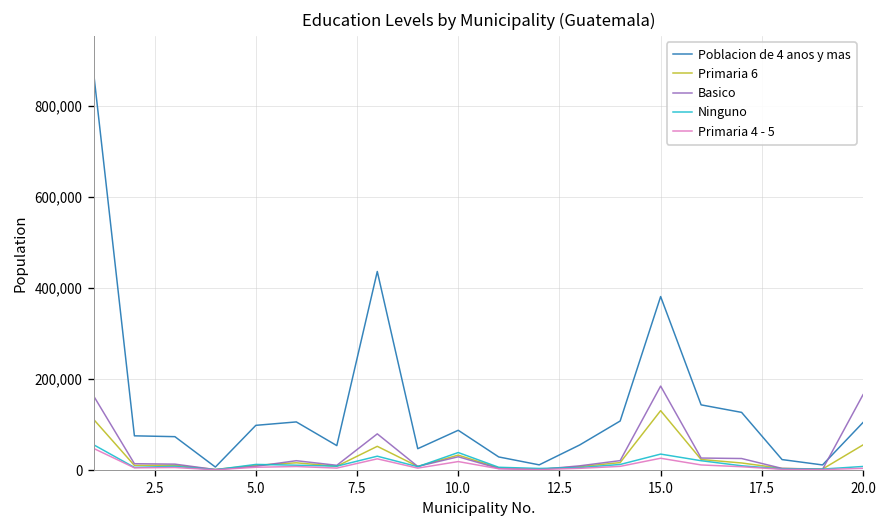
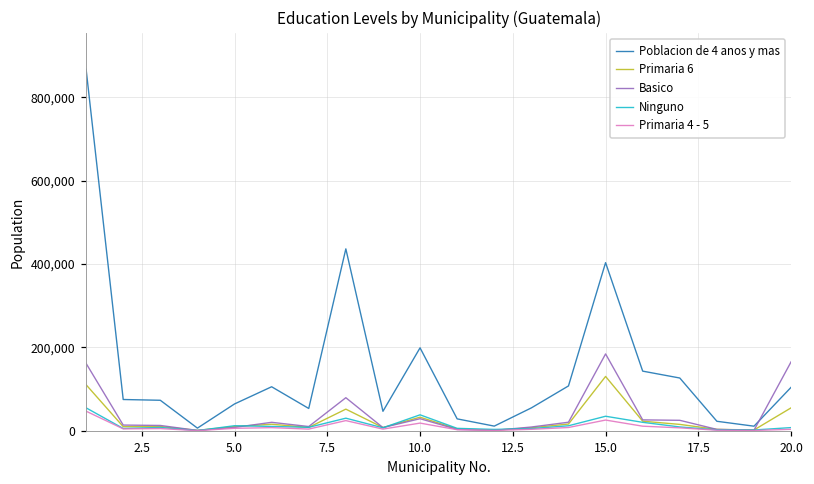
Poblacion de 4 anos y mas, 5.0: 100,000 -> 60,000
Poblacion de 4 anos y mas, 10.0: 90,000 -> 200,000
Poblacion de 4 anos y mas, 15.0: 380,000 -> 400,000
